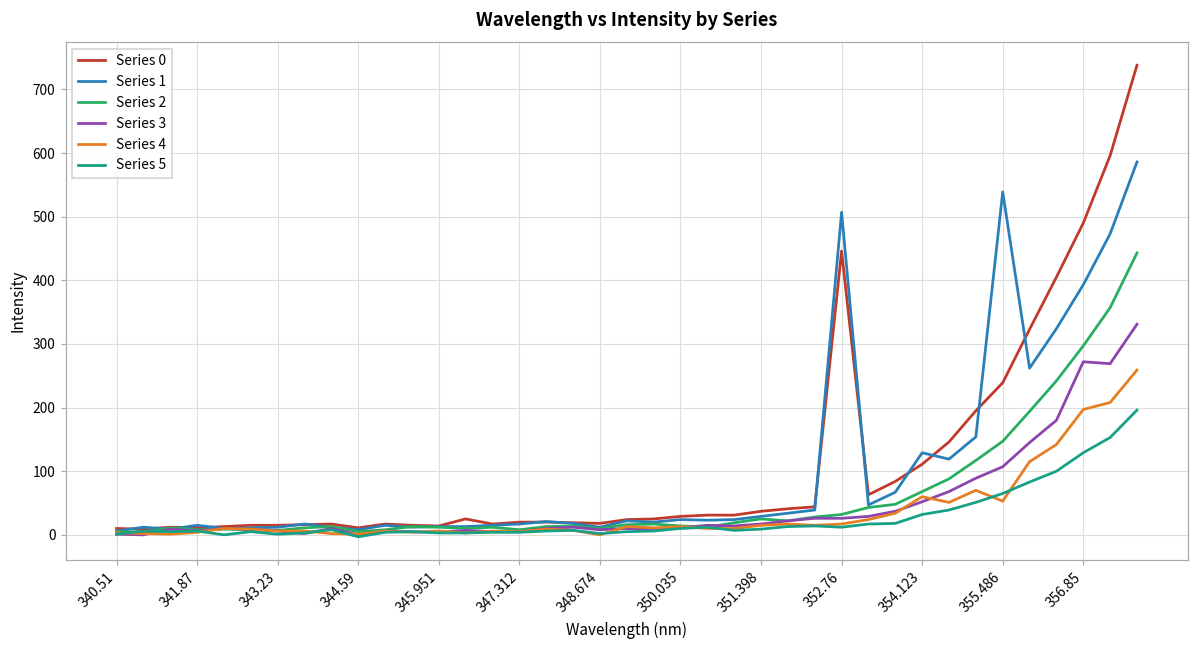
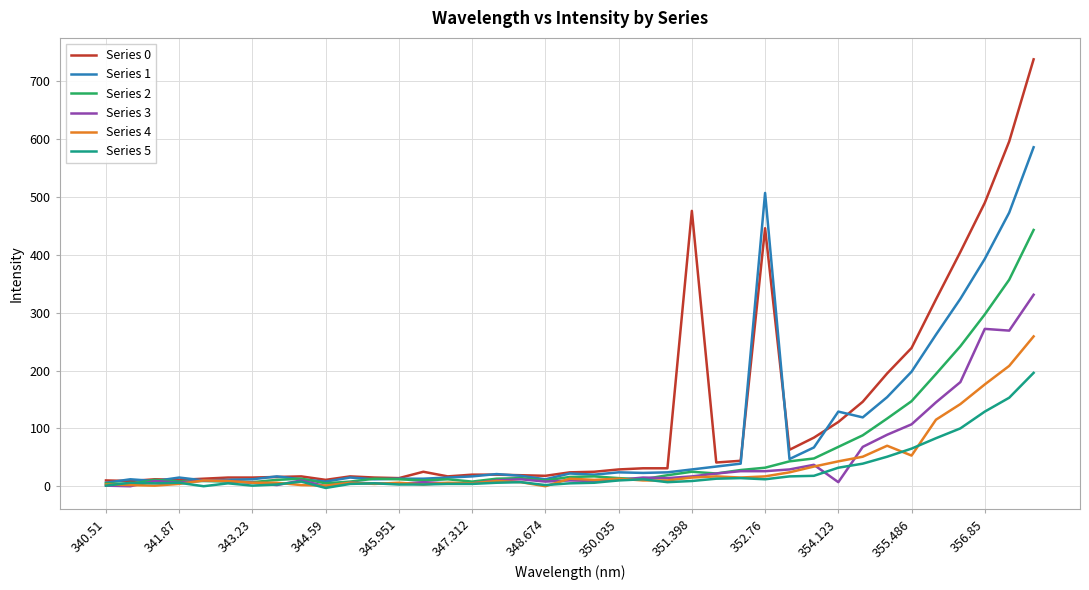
Series 0, 351.398: 40 -> 480
Series 3, 354.123: 50 -> 10
Series 4, 354.123: 60 -> 40
Series 1, 355.486: 540 -> 200
Series 4, 356.85: 200 -> 180
